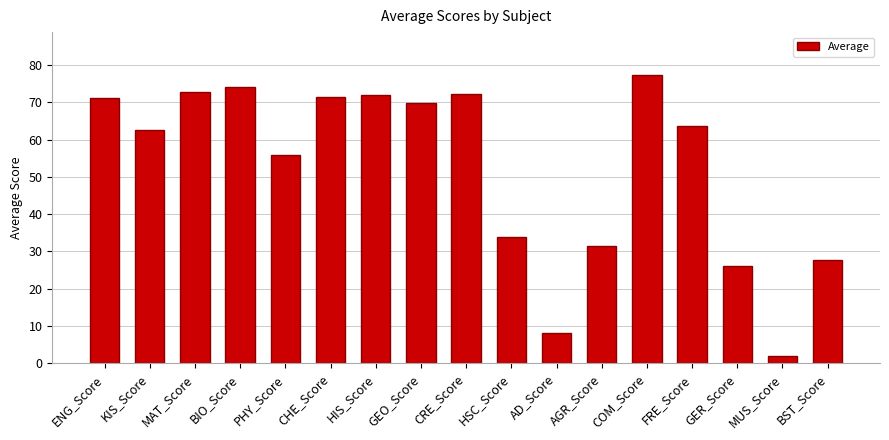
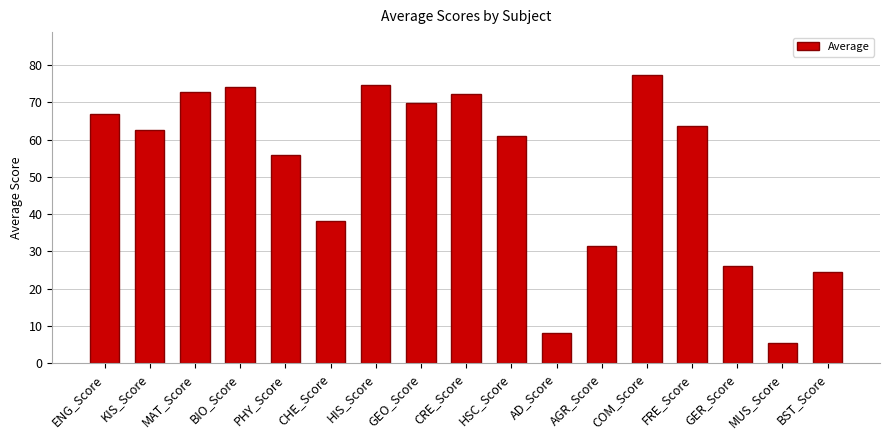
ENG_Score: 71 -> 67
CHE_Score: 71 -> 38
HIS_Score: 72 -> 75
HSC_Score: 34 -> 61
MUS_Score: 2 -> 5
BST_Score: 28 -> 24
